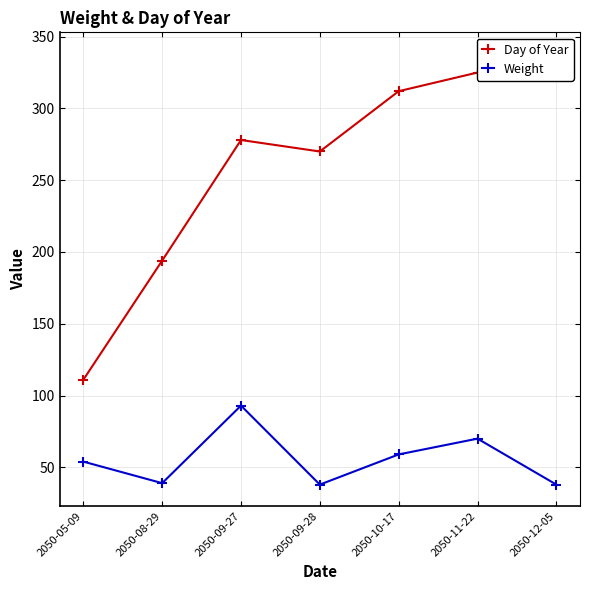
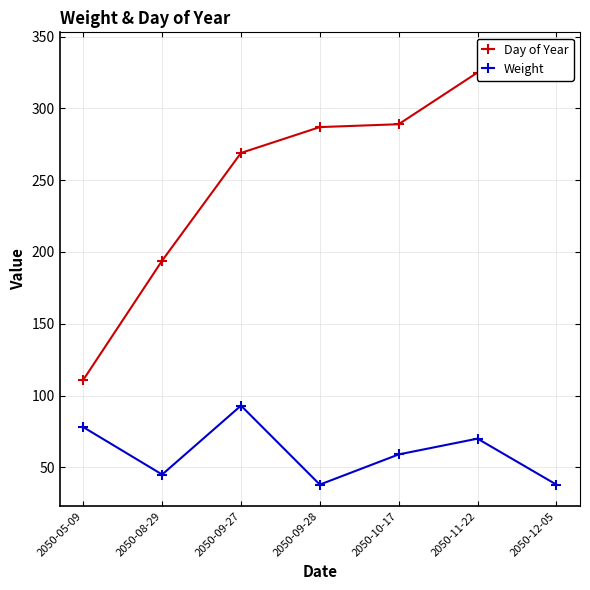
Weight, 2050-05-09: 54 -> 78
Weight, 2050-08-29: 39 -> 45
Day of Year, 2050-09-27: 278 -> 269
Day of Year, 2050-09-28: 270 -> 287
Day of Year, 2050-10-17: 312 -> 289
